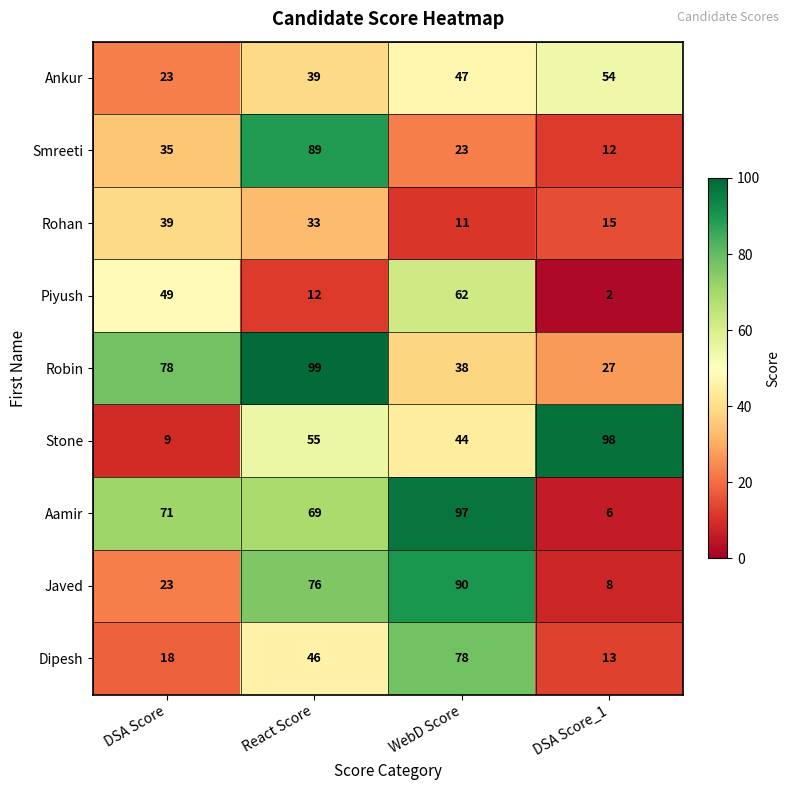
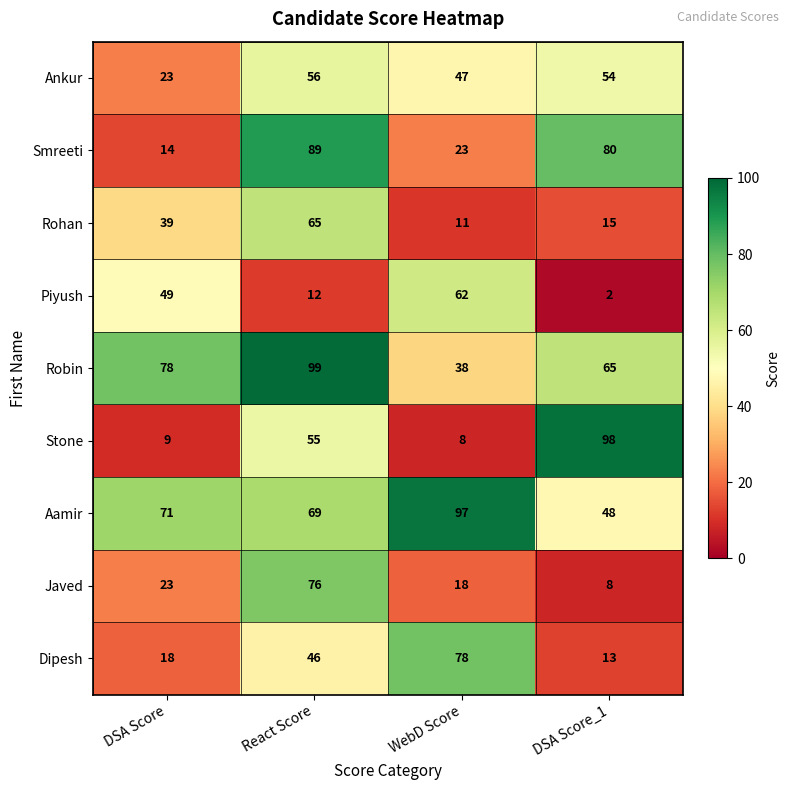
Ankur, React Score: 39 -> 56
Smreeti, DSA Score: 35 -> 14
Smreeti, DSA Score_1: 12 -> 80
Rohan, React Score: 33 -> 65
Robin, DSA Score_1: 27 -> 65
Stone, WebD Score: 44 -> 8
Aamir, DSA Score_1: 6 -> 48
Javed, WebD Score: 90 -> 18
